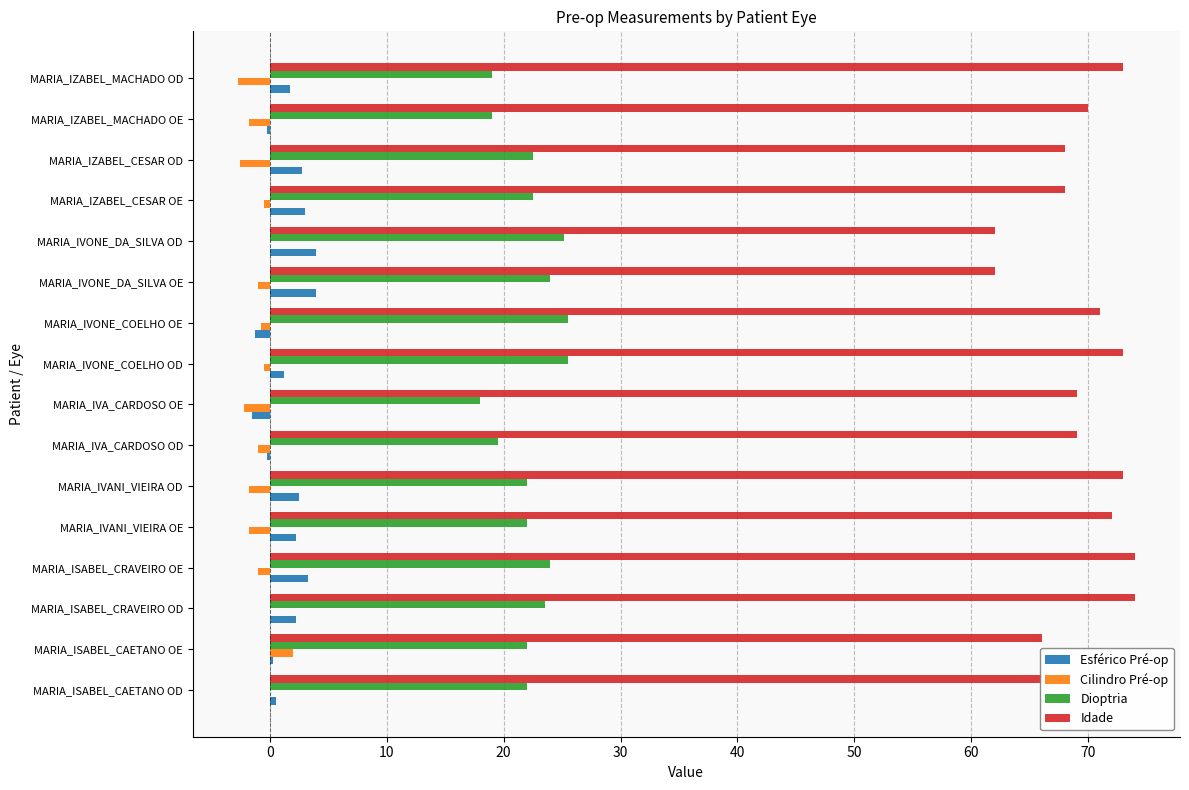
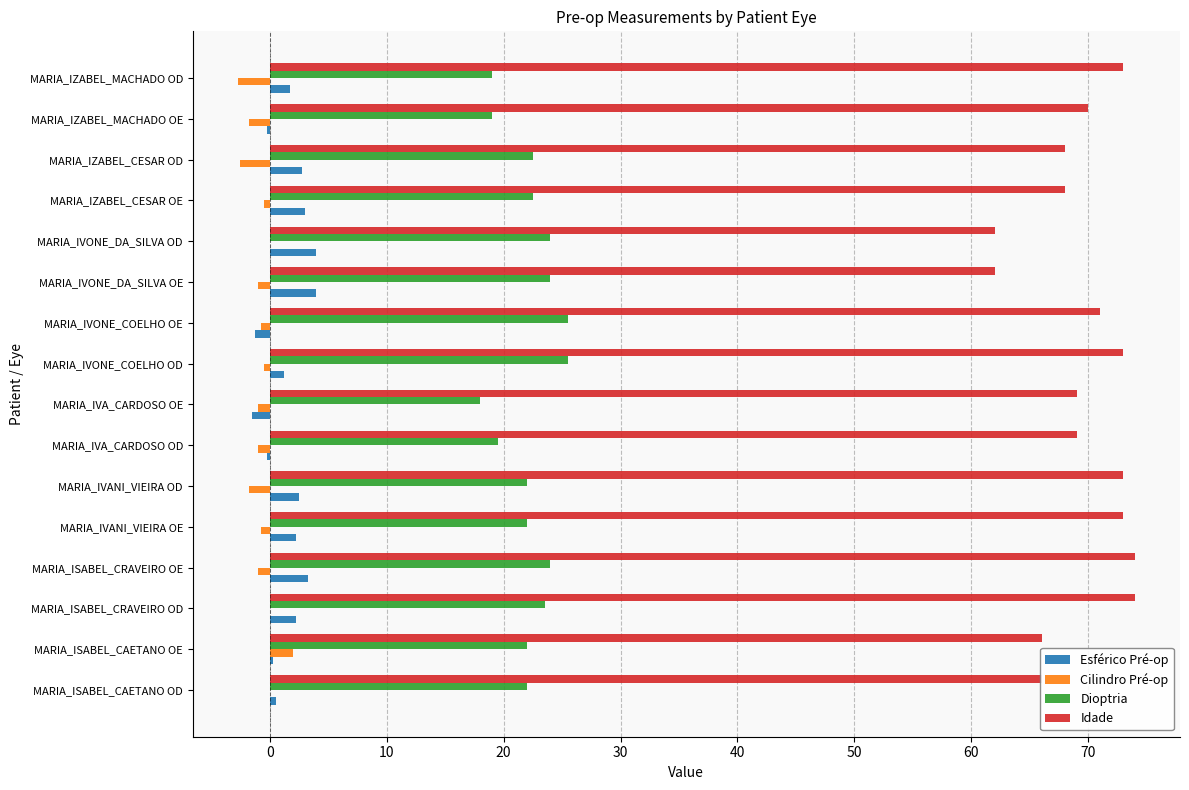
Dioptria, MARIA_IVONE_DA_SILVA OD: 25.2 -> 24.0
Cilindro Pré-op, MARIA_IVA_CARDOSO OE: -2.2 -> -1.0
Idade, MARIA_IVANI_VIEIRA OE: 72 -> 73
Cilindro Pré-op, MARIA_IVANI_VIEIRA OE: -1.8 -> -0.8
